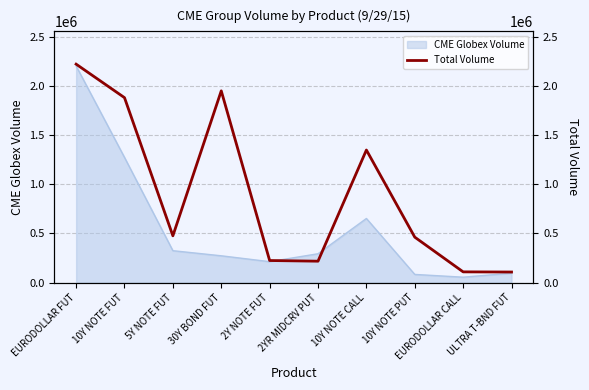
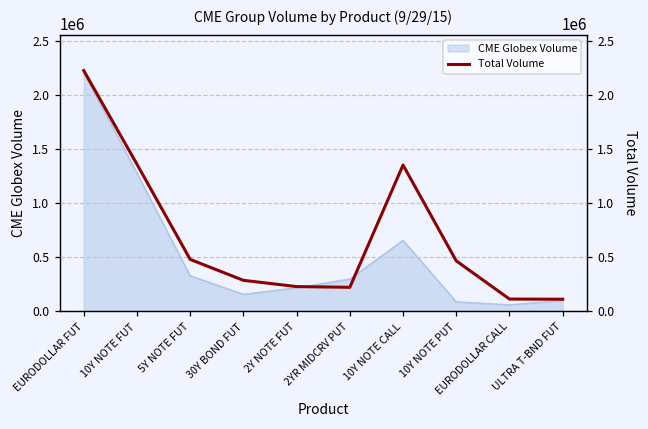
CME Globex Volume, 30Y BOND FUT: 300000 -> 200000
Total Volume, 10Y NOTE FUT: 1900000 -> 1400000
Total Volume, 30Y BOND FUT: 2000000 -> 300000
